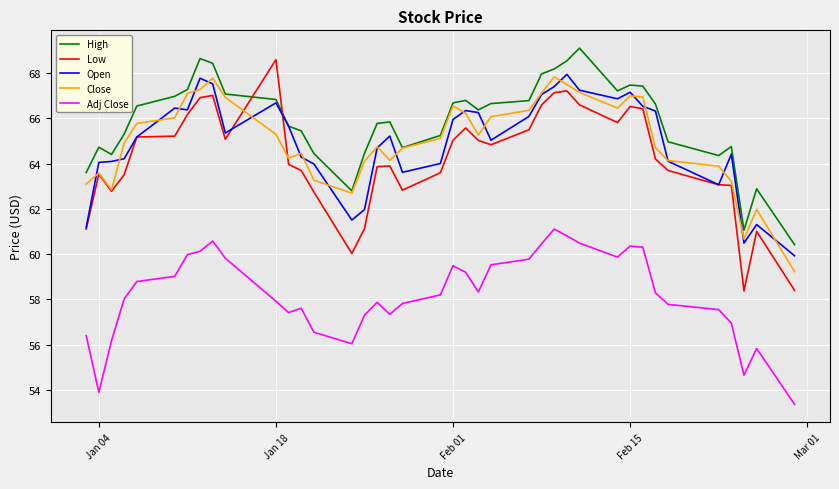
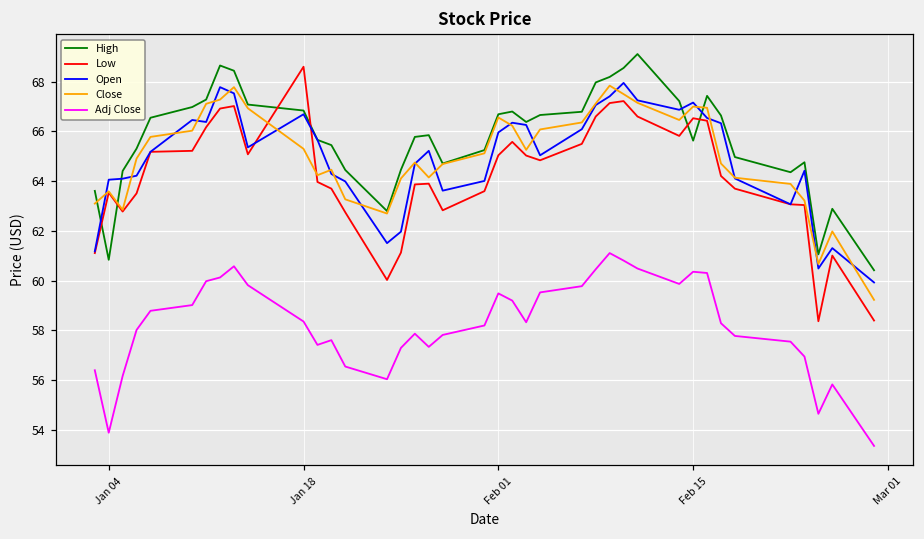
High, Jan 04: 64.7 -> 60.8
Adj Close, Jan 18: 57.9 -> 58.4
High, Feb 15: 67.5 -> 65.6
